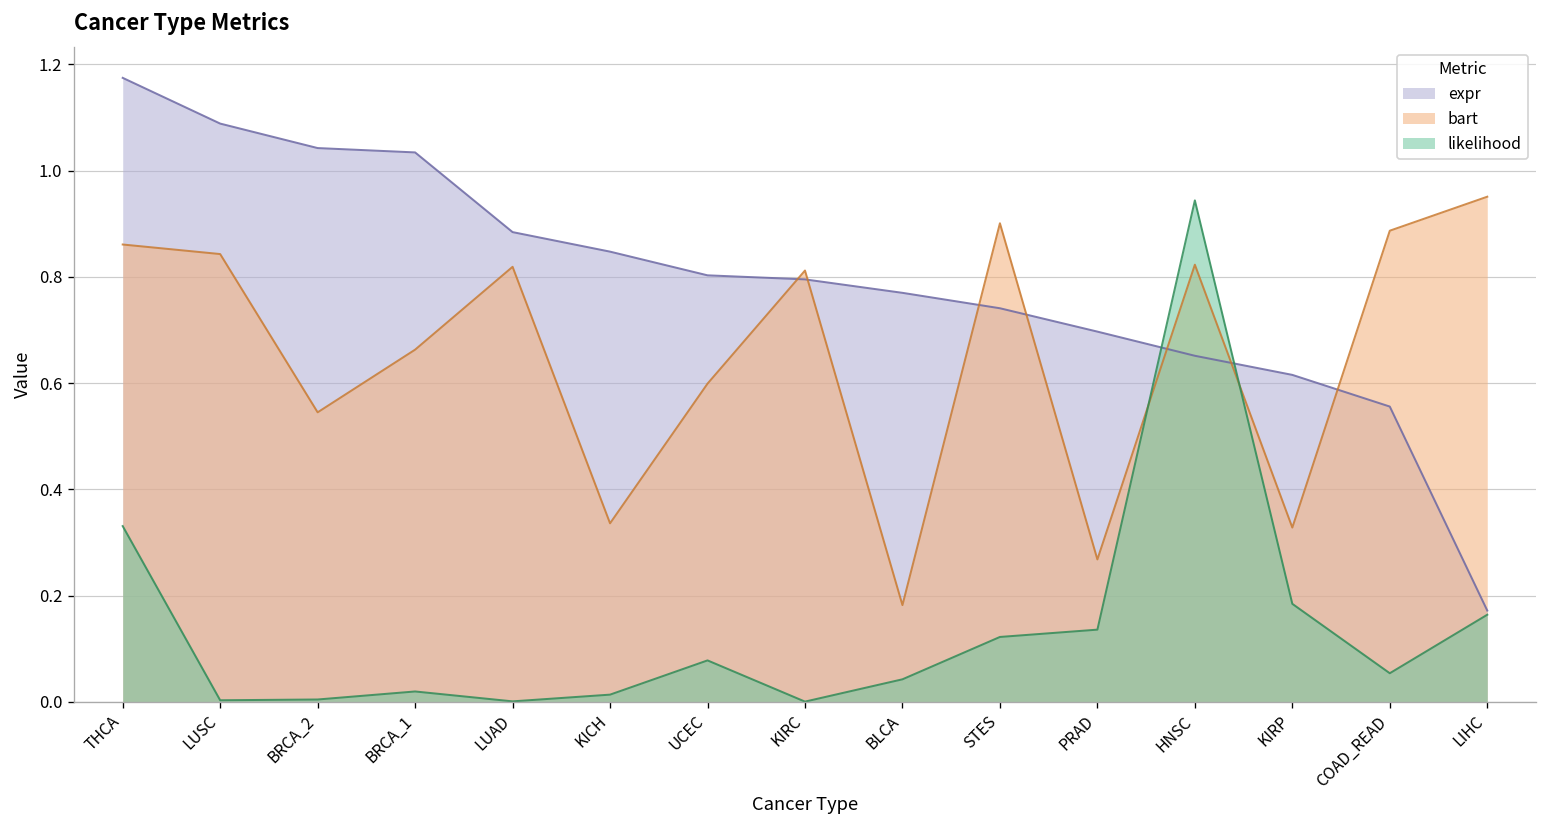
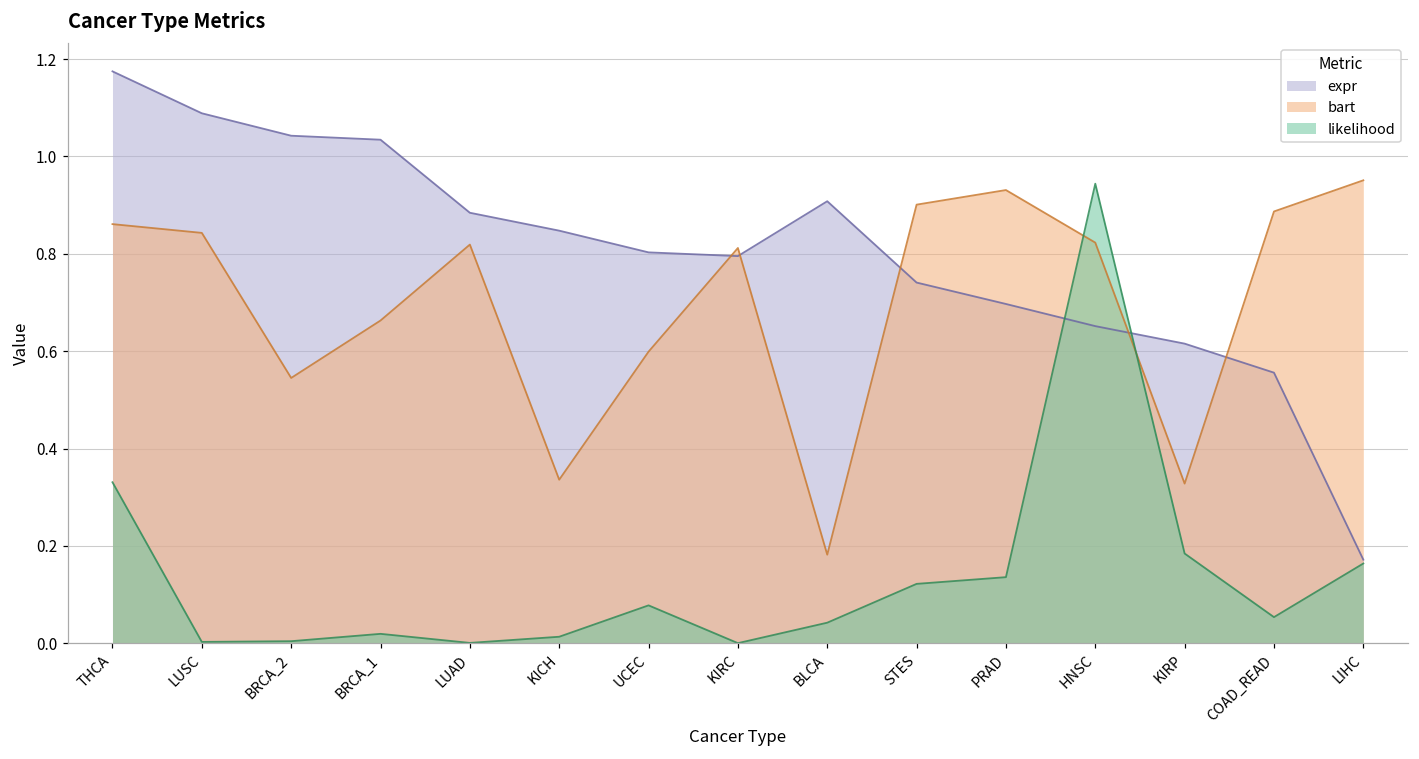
expr, BLCA: 0.77 -> 0.91
bart, PRAD: 0.27 -> 0.93
